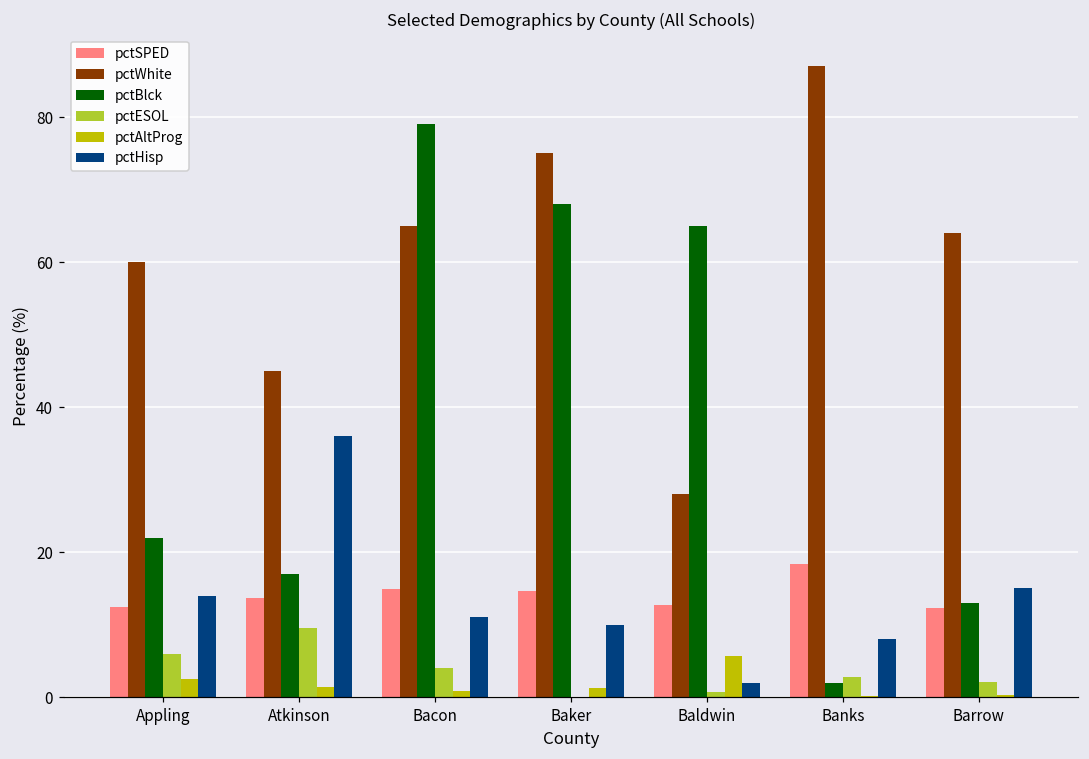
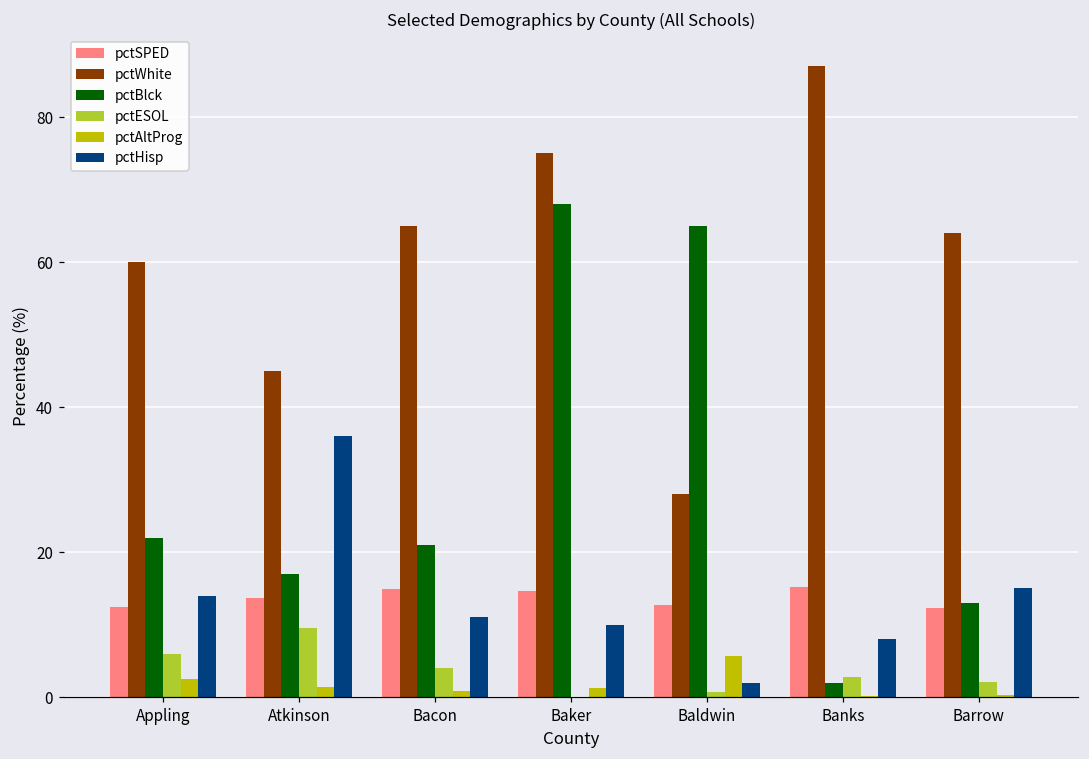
pctBlck, Bacon: 79 -> 21
pctSPED, Banks: 18 -> 15
